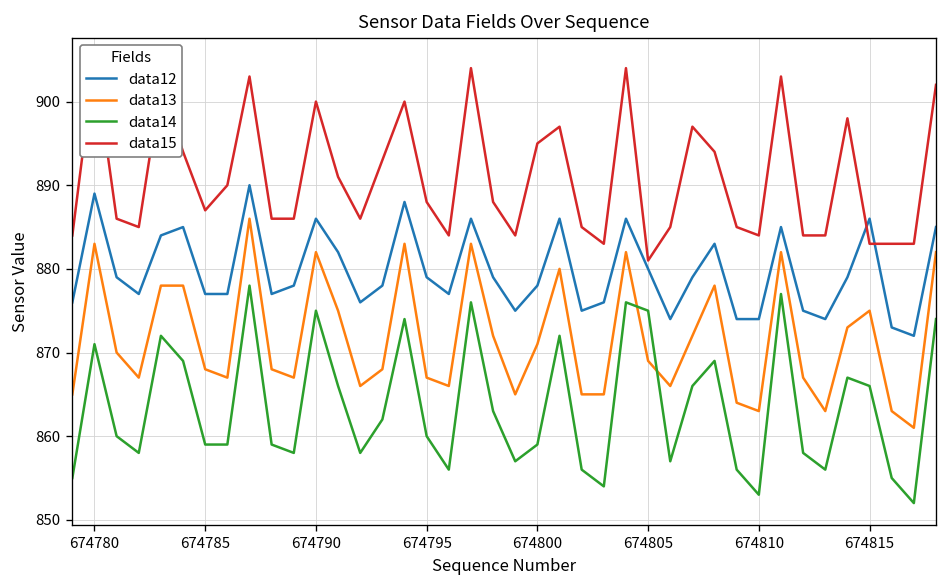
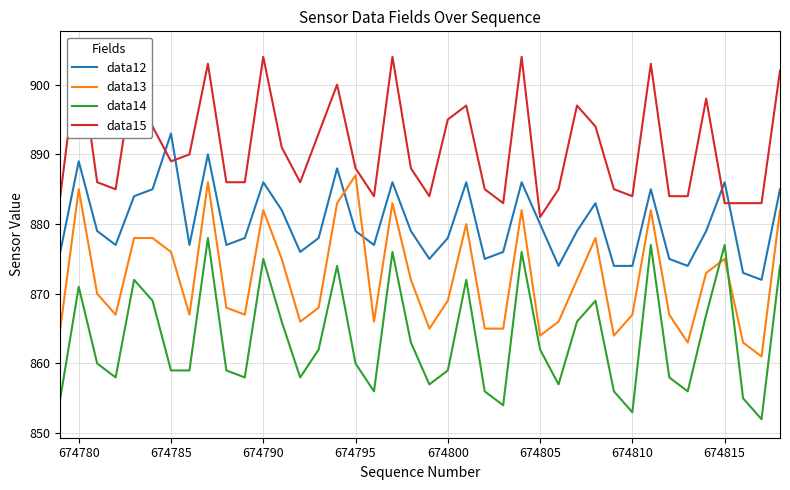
data13, 674780: 883 -> 885
data12, 674785: 877 -> 893
data13, 674785: 868 -> 876
data15, 674785: 887 -> 889
data15, 674790: 900 -> 904
data13, 674795: 867 -> 887
data13, 674800: 871 -> 869
data13, 674805: 869 -> 864
data14, 674805: 875 -> 862
data13, 674810: 863 -> 867
data14, 674815: 866 -> 877
